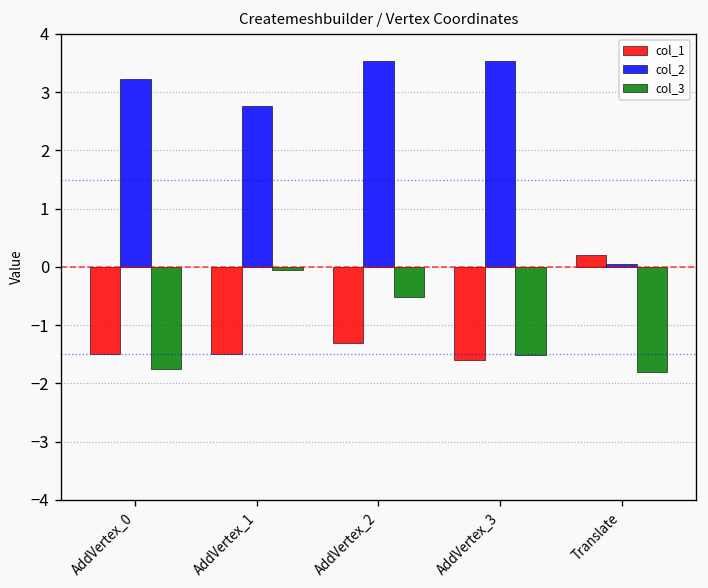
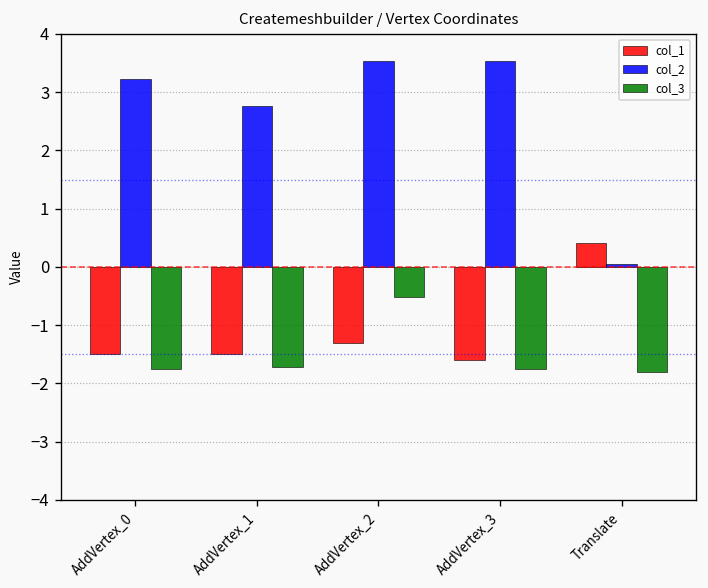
col_3, AddVertex_1: -0.1 -> -1.7
col_3, AddVertex_3: -1.5 -> -1.8
col_1, Translate: 0.2 -> 0.4
